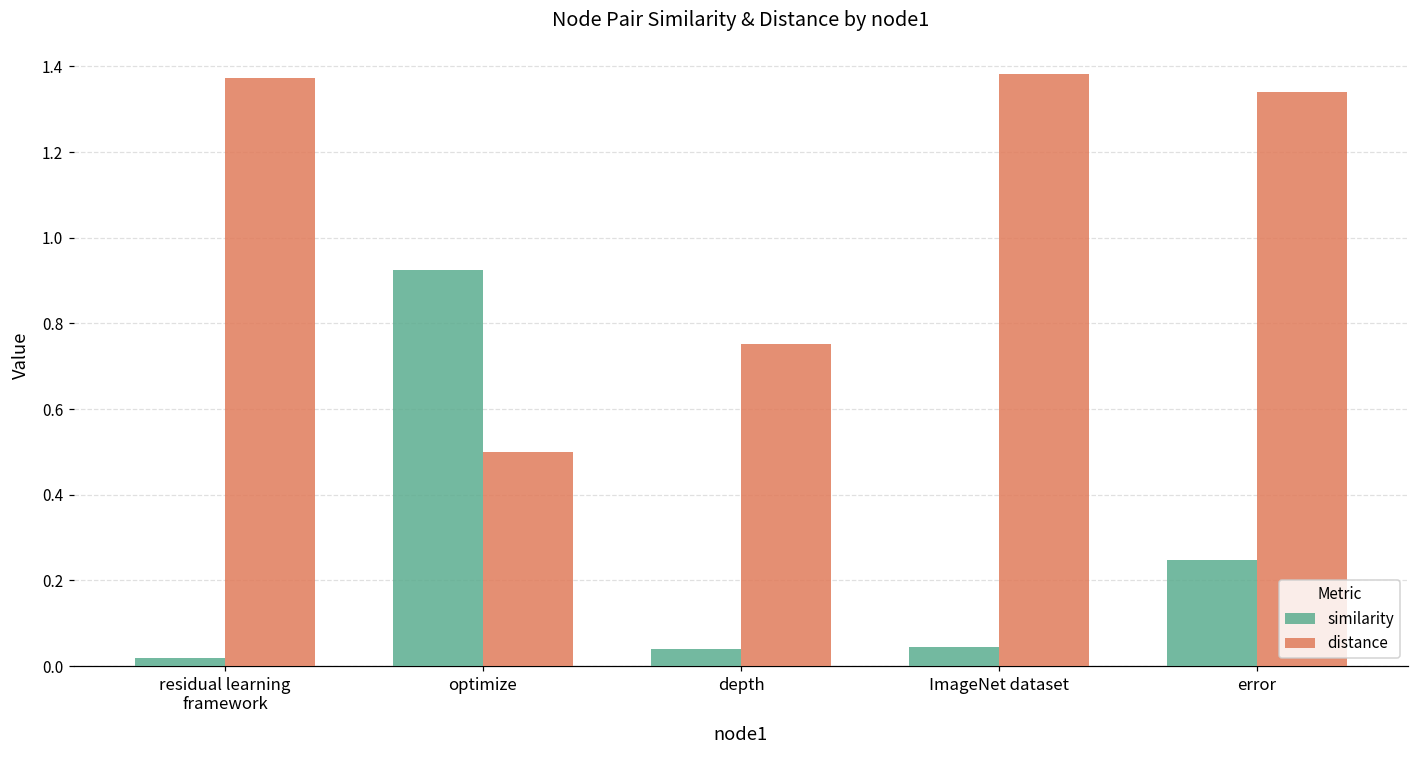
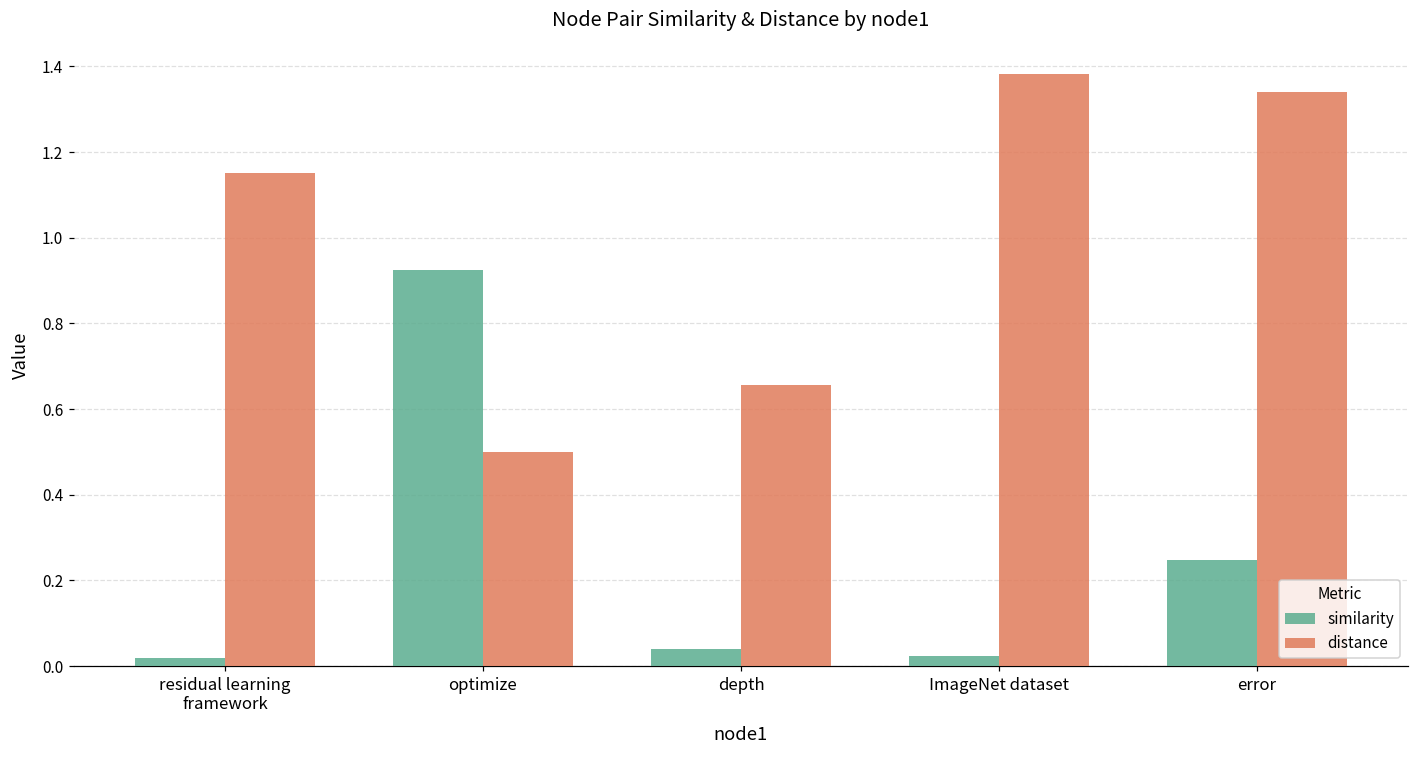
distance, residual learning framework: 1.37 -> 1.15
distance, depth: 0.75 -> 0.66
similarity, ImageNet dataset: 0.04 -> 0.02
